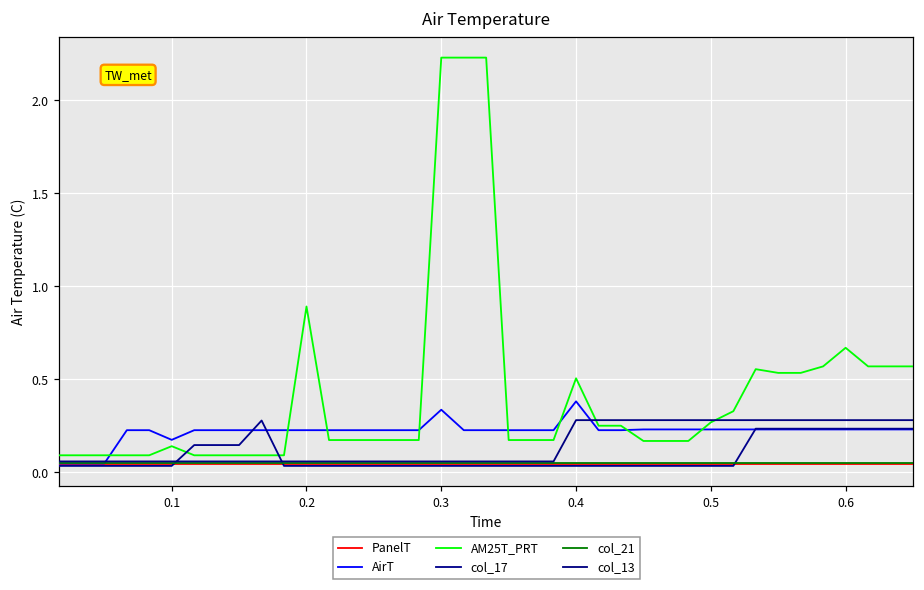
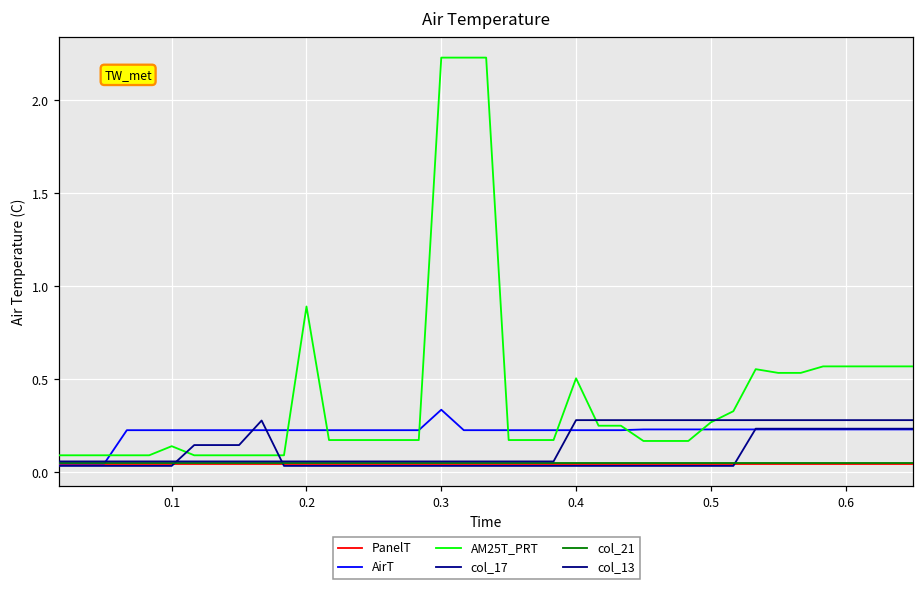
AirT, 0.1: 0.18 -> 0.23
AirT, 0.4: 0.38 -> 0.23
AM25T_PRT, 0.6: 0.67 -> 0.57
